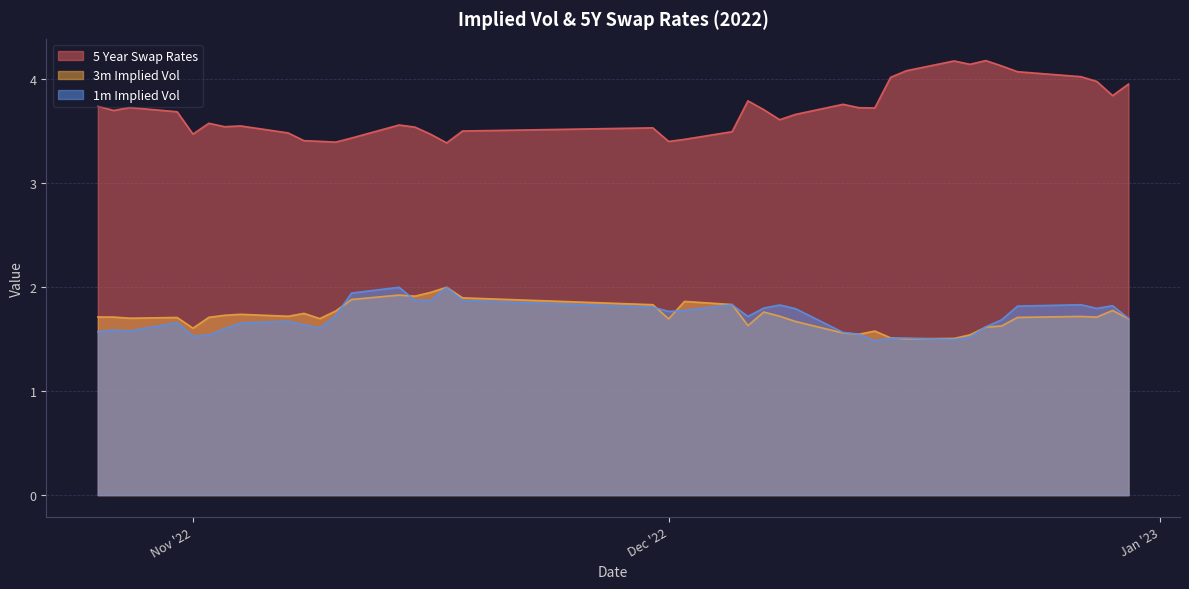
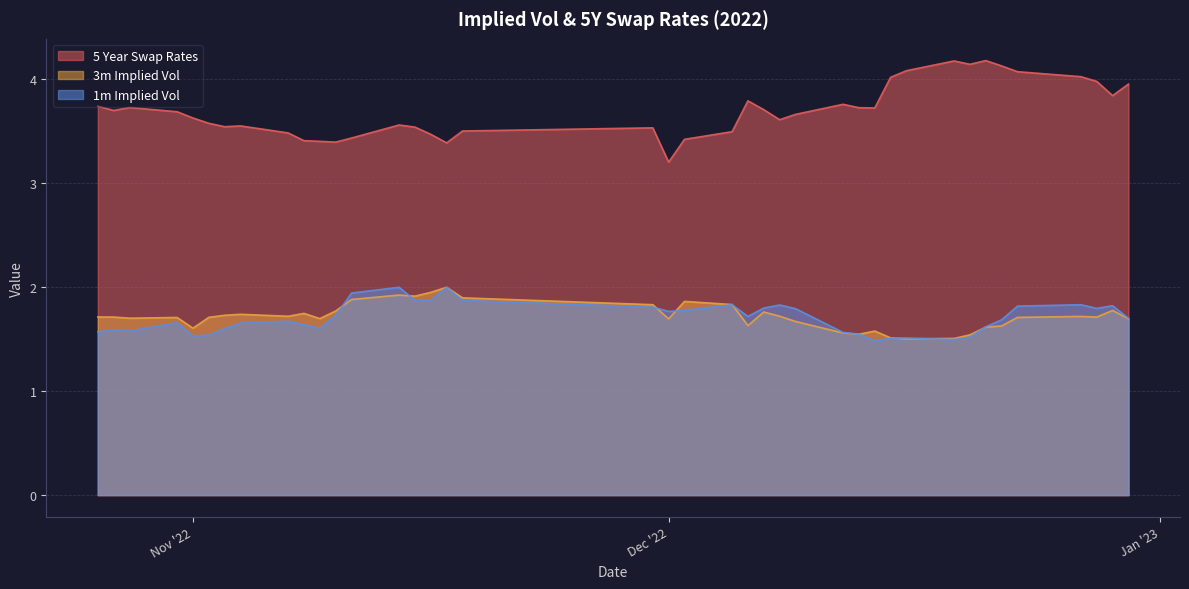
5 Year Swap Rates, Nov '22: 3.47 -> 3.63
5 Year Swap Rates, Dec '22: 3.40 -> 3.20
